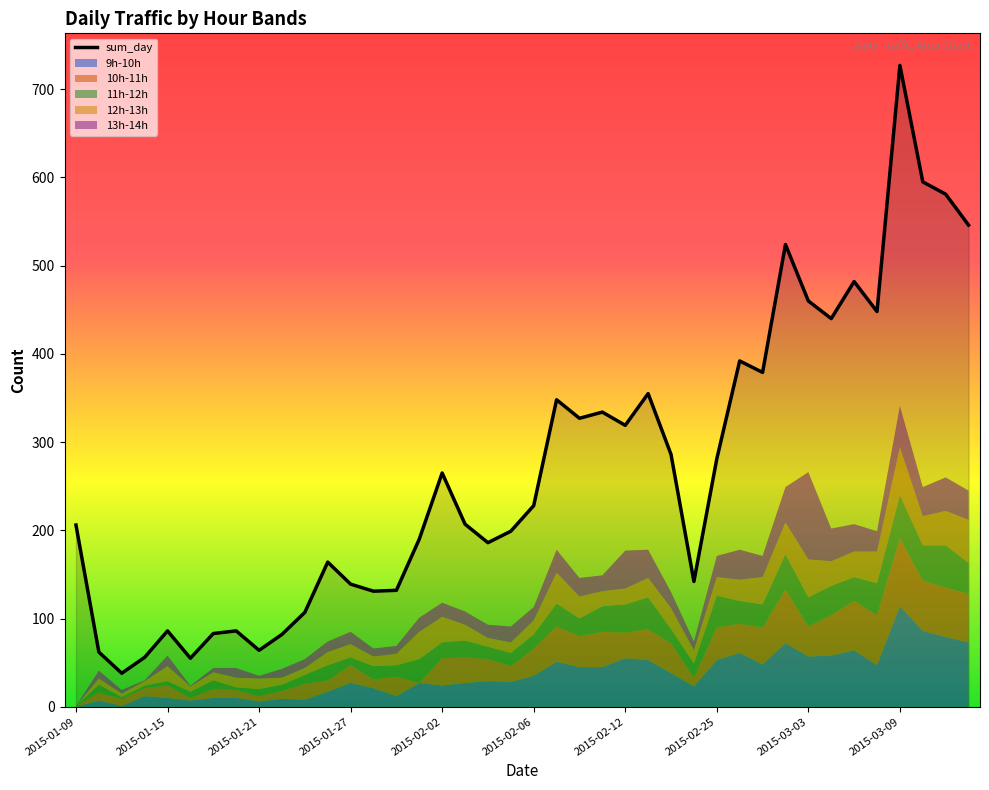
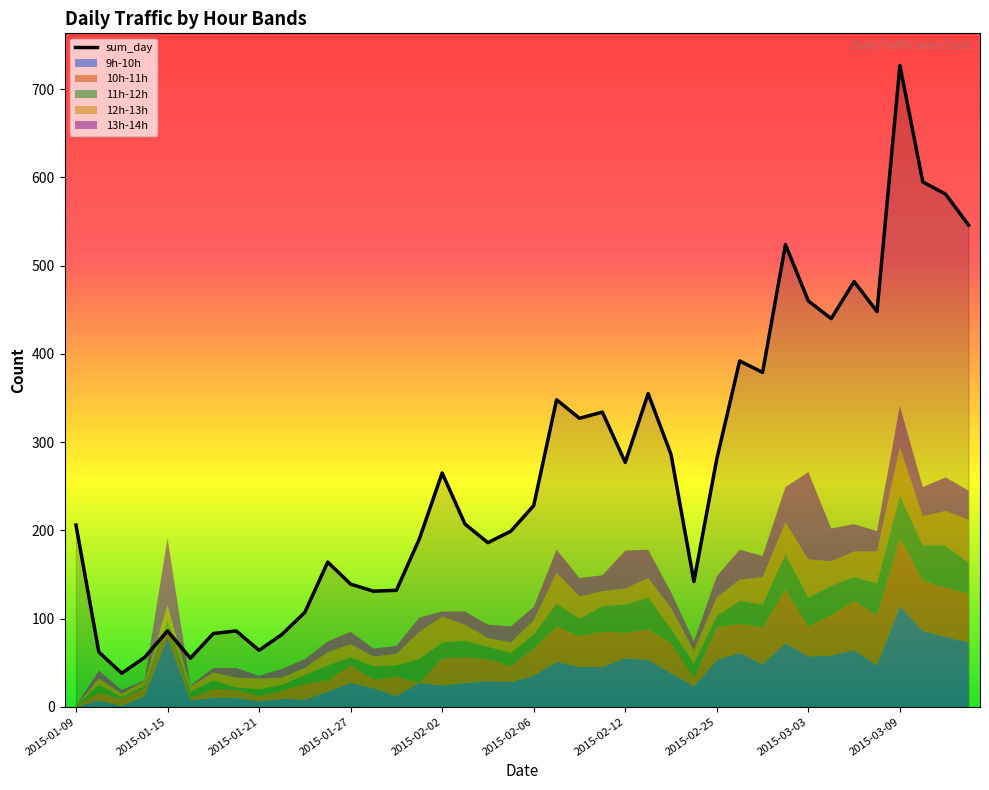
9h-10h, 2015-01-15: 10 -> 80
13h-14h, 2015-01-15: 10 -> 80
13h-14h, 2015-02-02: 20 -> 10
sum_day, 2015-02-12: 320 -> 280
11h-12h, 2015-02-25: 40 -> 10
